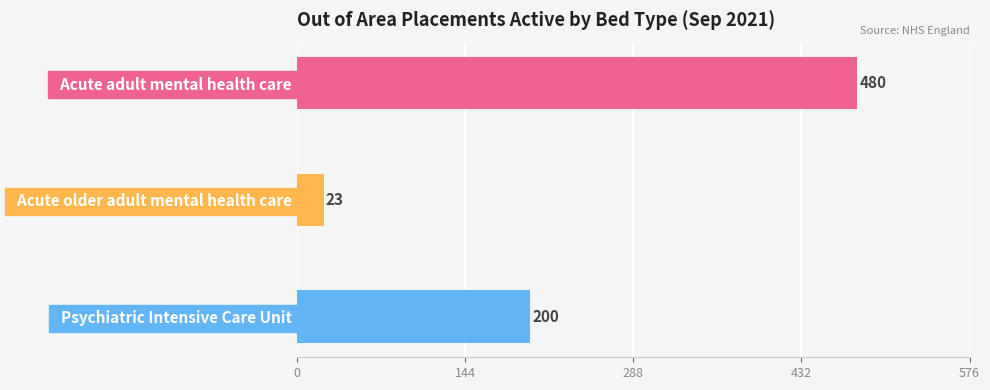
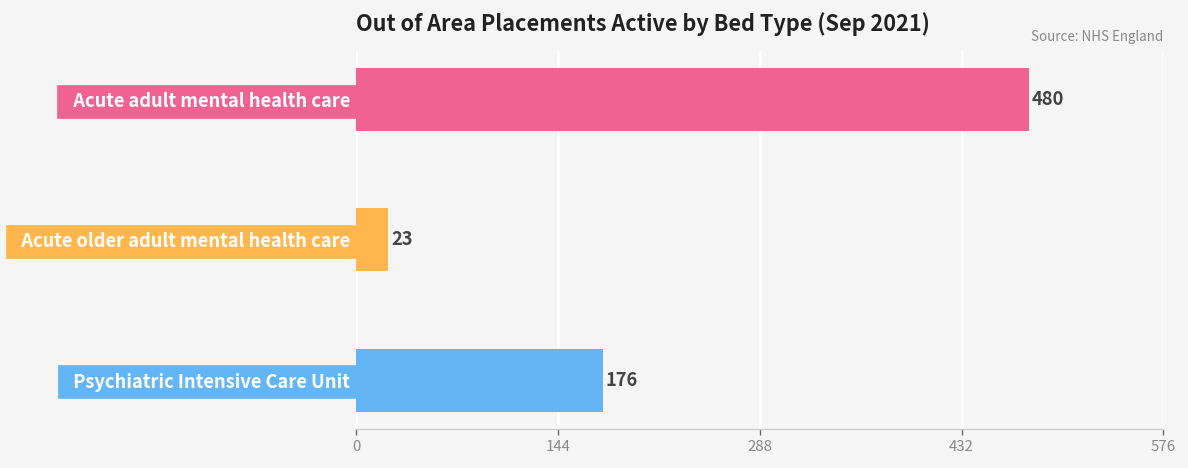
Psychiatric Intensive Care Unit: 200 -> 176
